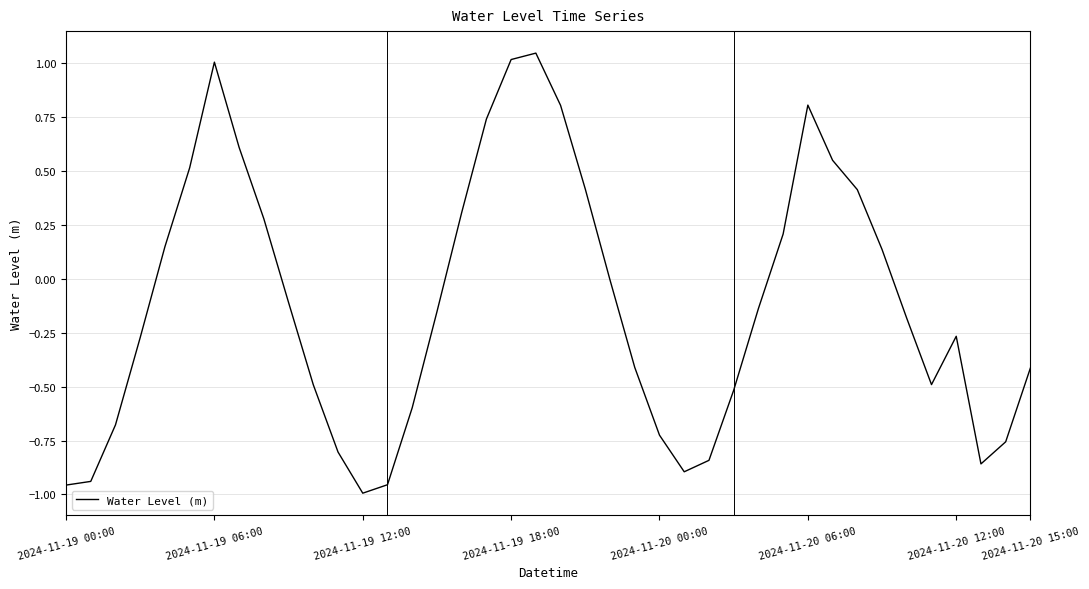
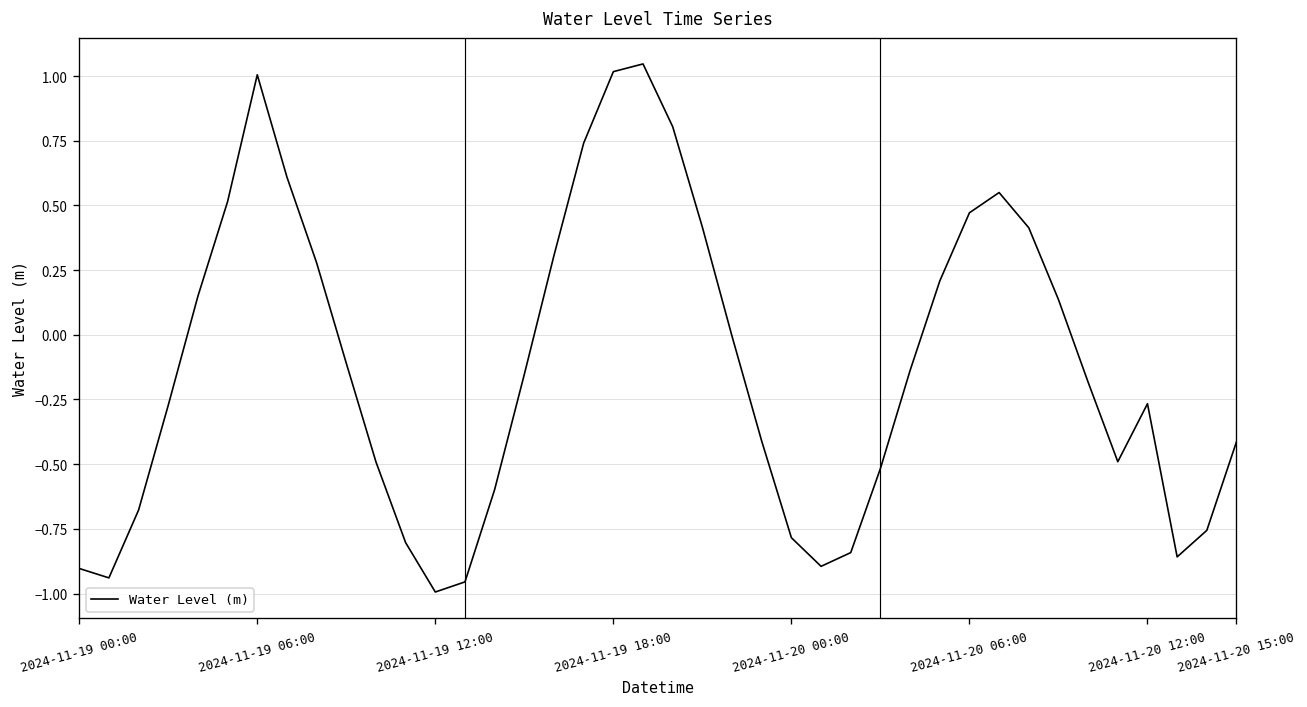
2024-11-19 00:00: -0.96 -> -0.90
2024-11-20 00:00: -0.73 -> -0.78
2024-11-20 06:00: 0.81 -> 0.47
